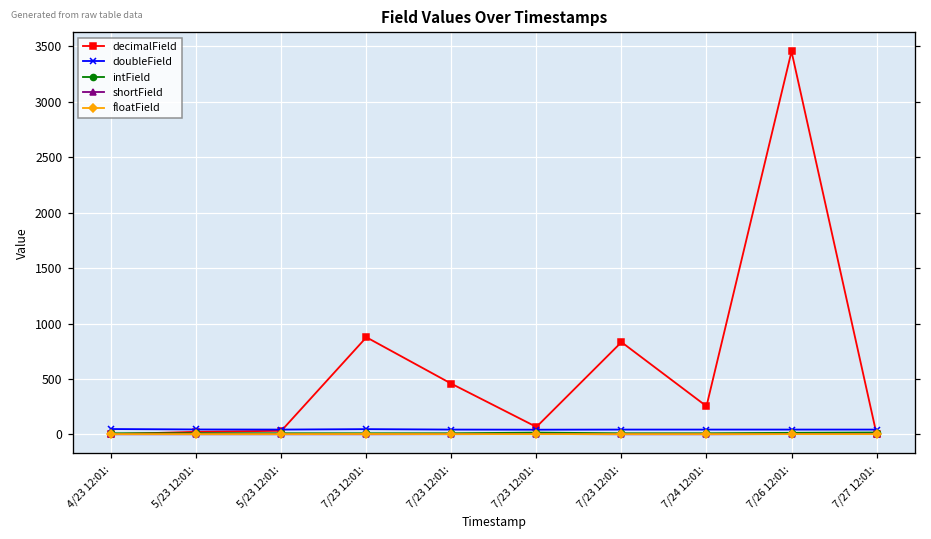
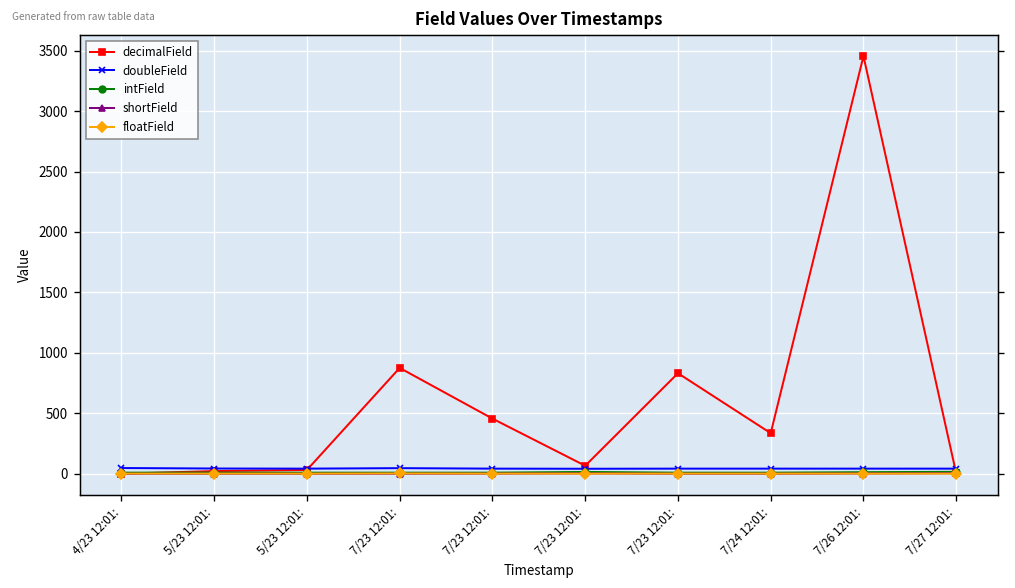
decimalField, 7/24 12:01:: 250 -> 340
